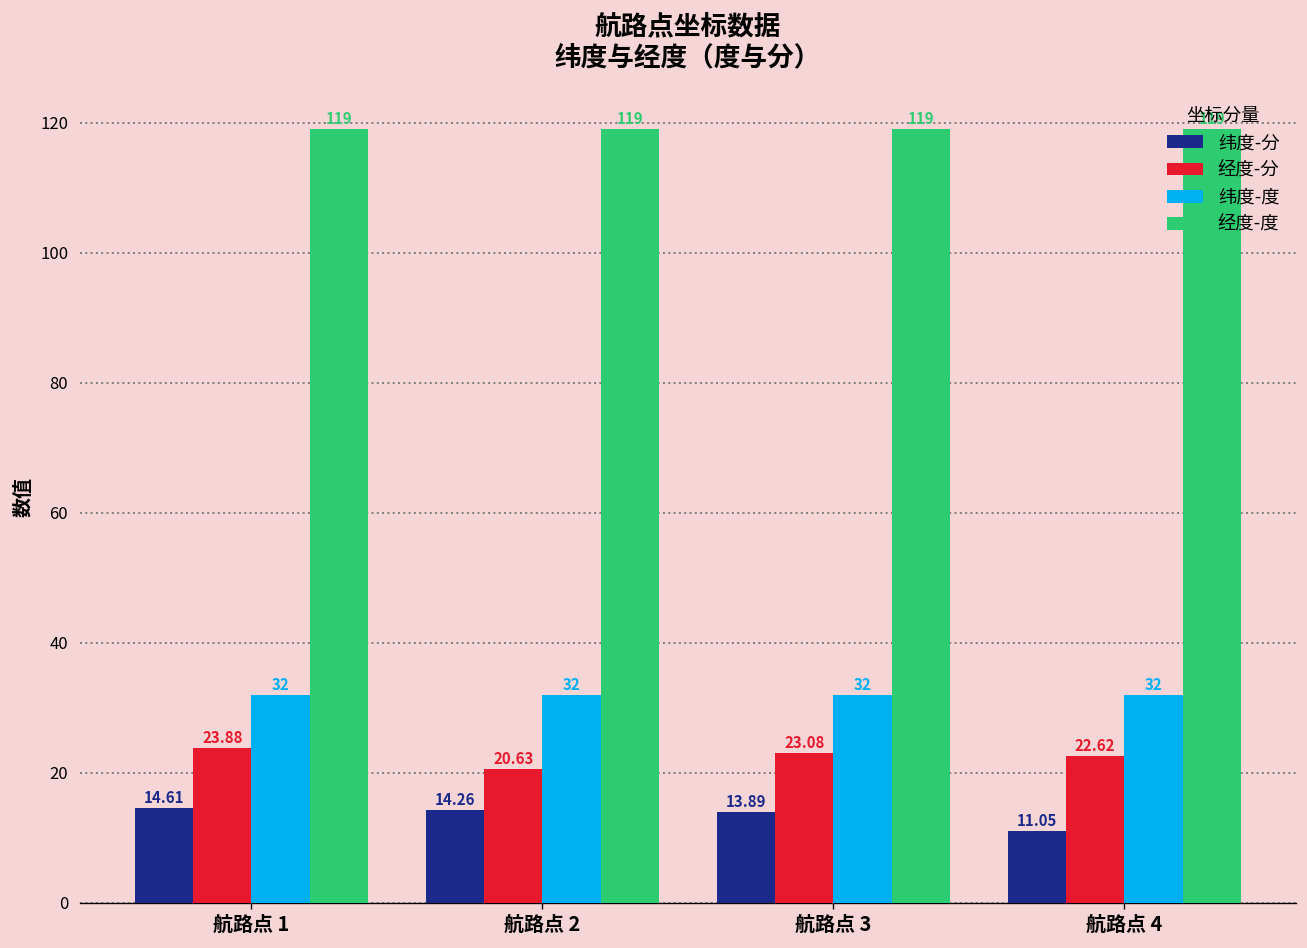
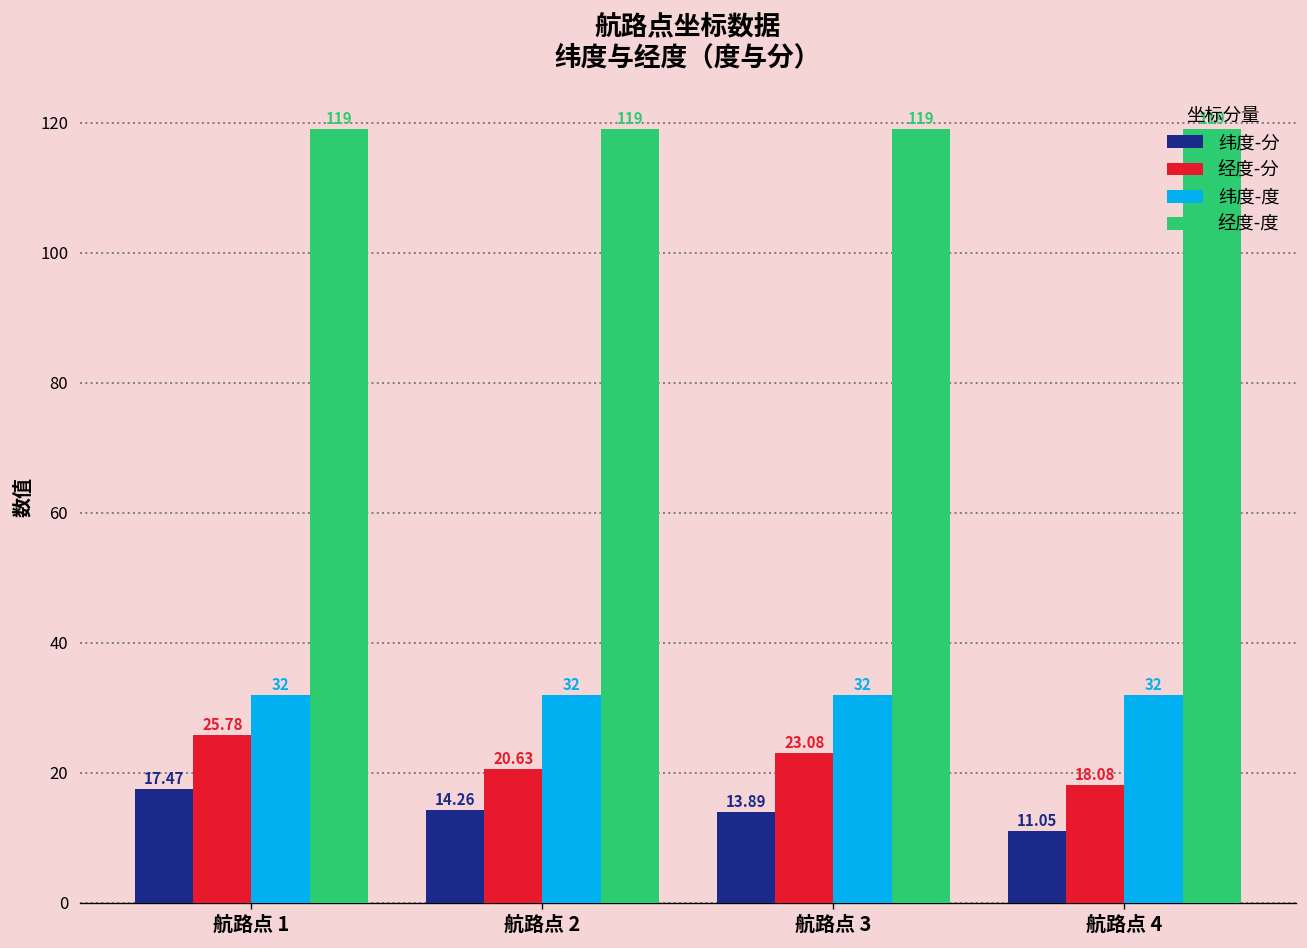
纬度-分, 航路点 1: 14.61 -> 17.47
经度-分, 航路点 1: 23.88 -> 25.78
经度-分, 航路点 4: 22.62 -> 18.08
